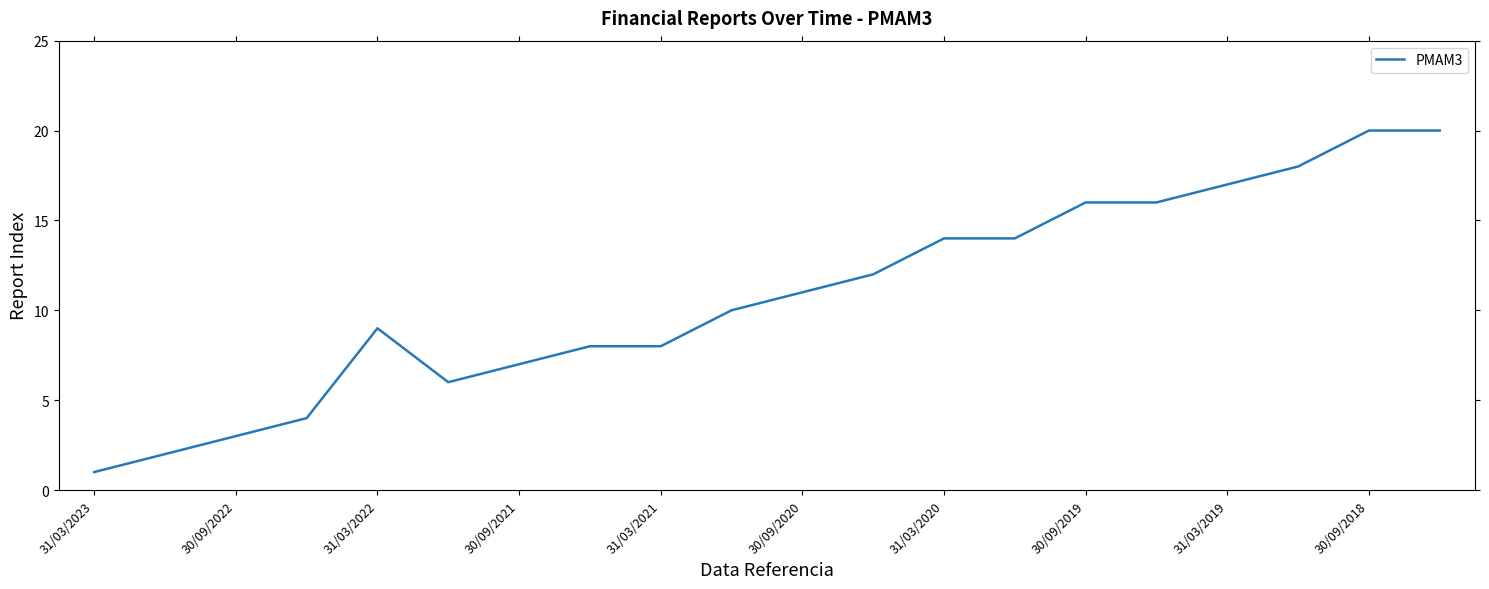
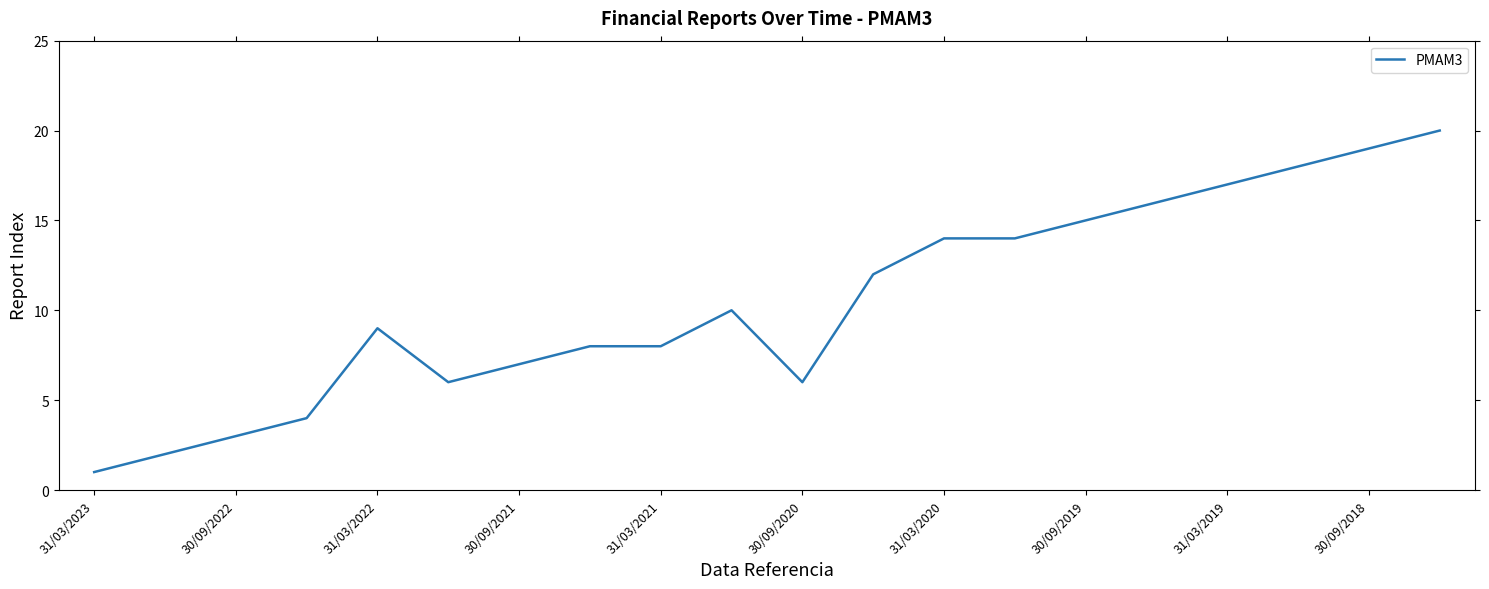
30/09/2020: 11 -> 6
30/09/2019: 16 -> 15
30/09/2018: 20 -> 19
